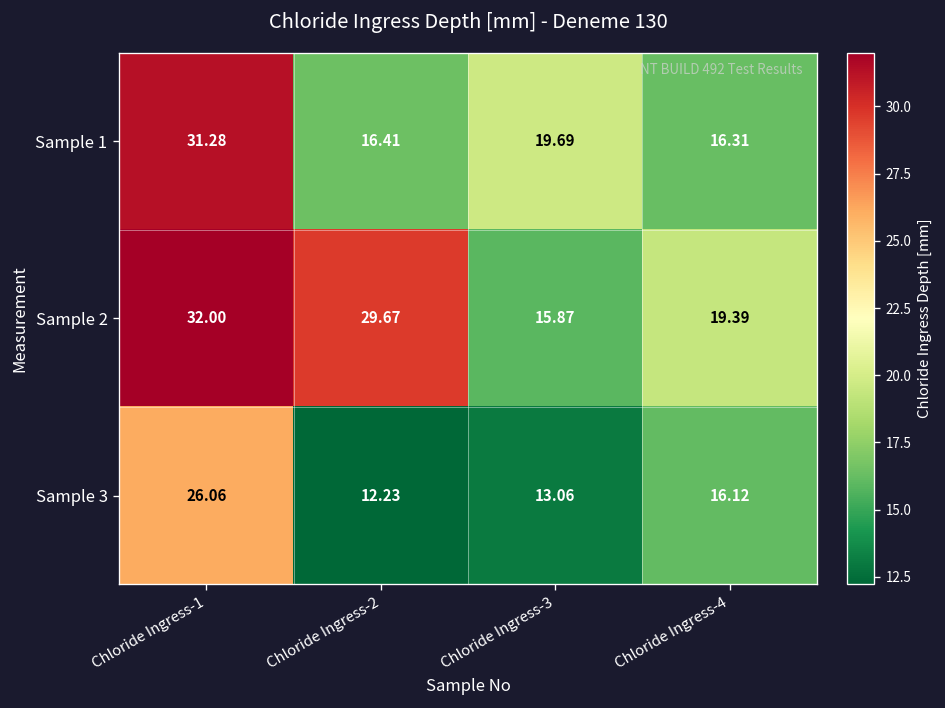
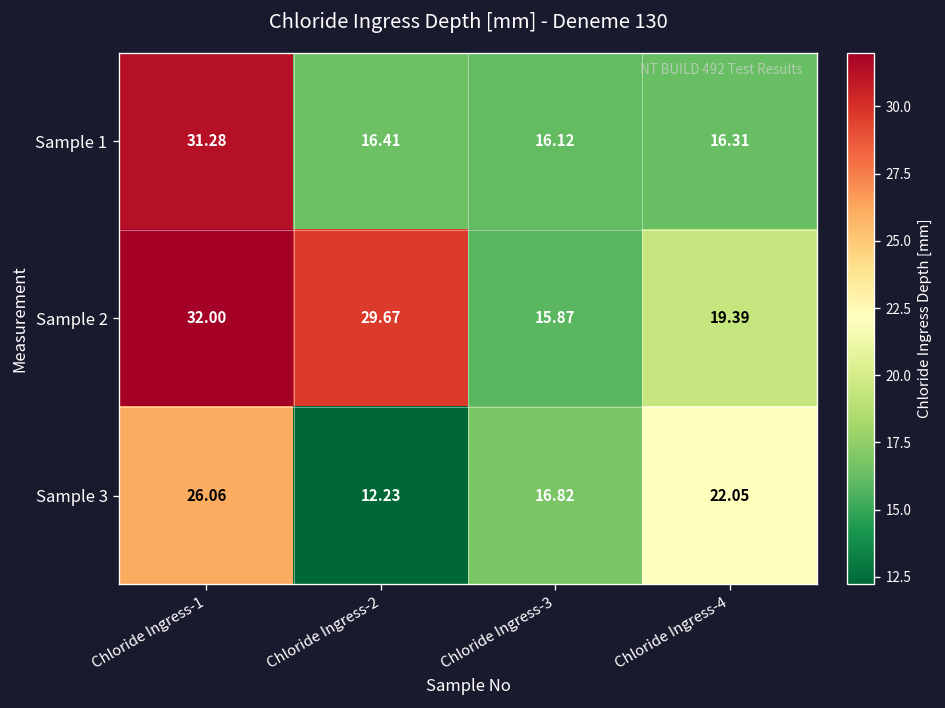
Sample 1, Chloride Ingress-3: 19.69 -> 16.12
Sample 3, Chloride Ingress-3: 13.06 -> 16.82
Sample 3, Chloride Ingress-4: 16.12 -> 22.05
